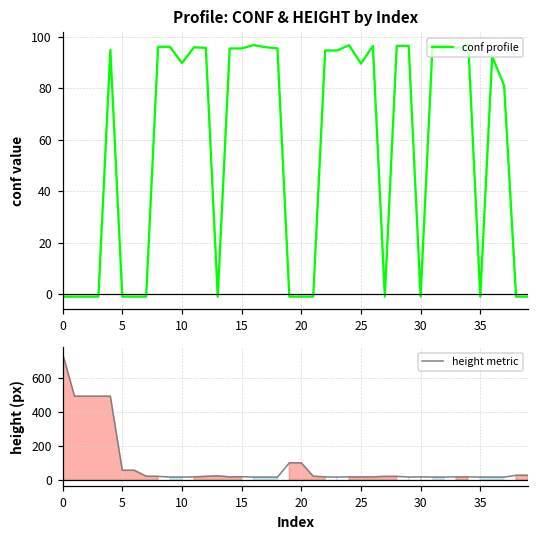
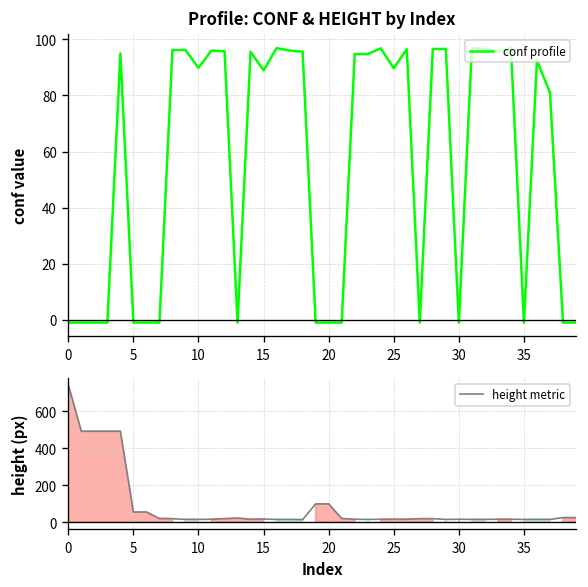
Profile: CONF & HEIGHT by Index, 15: 96 -> 89
